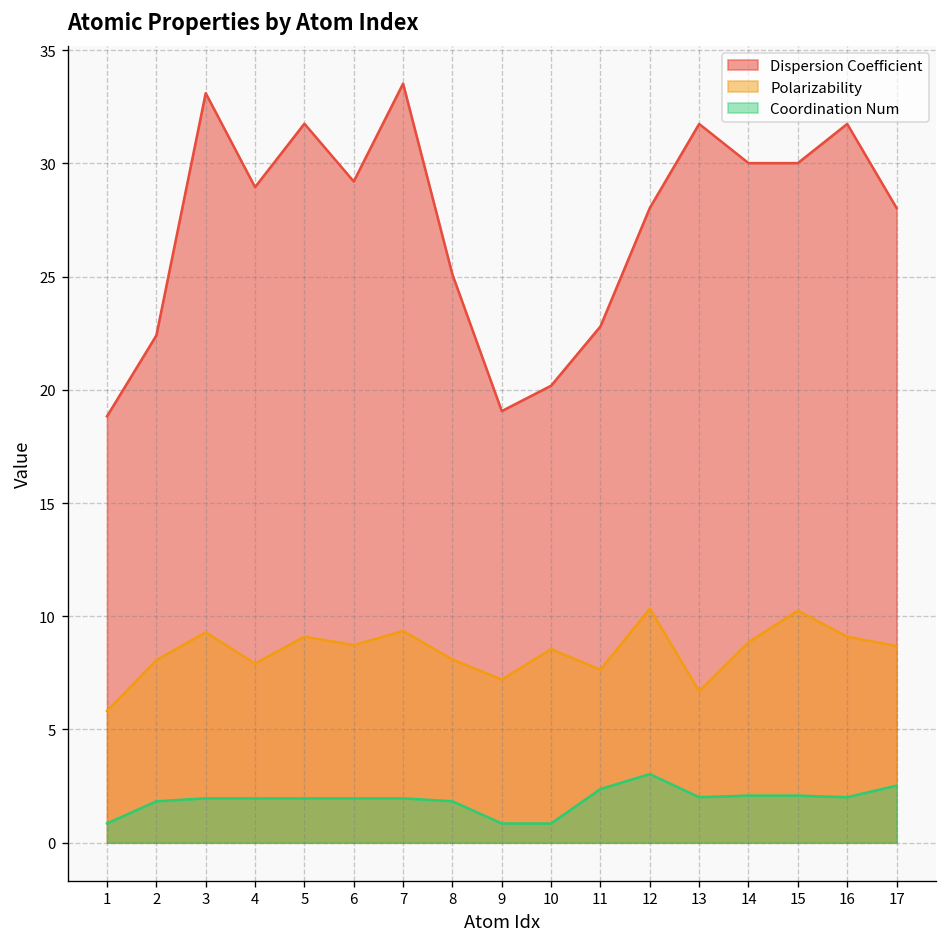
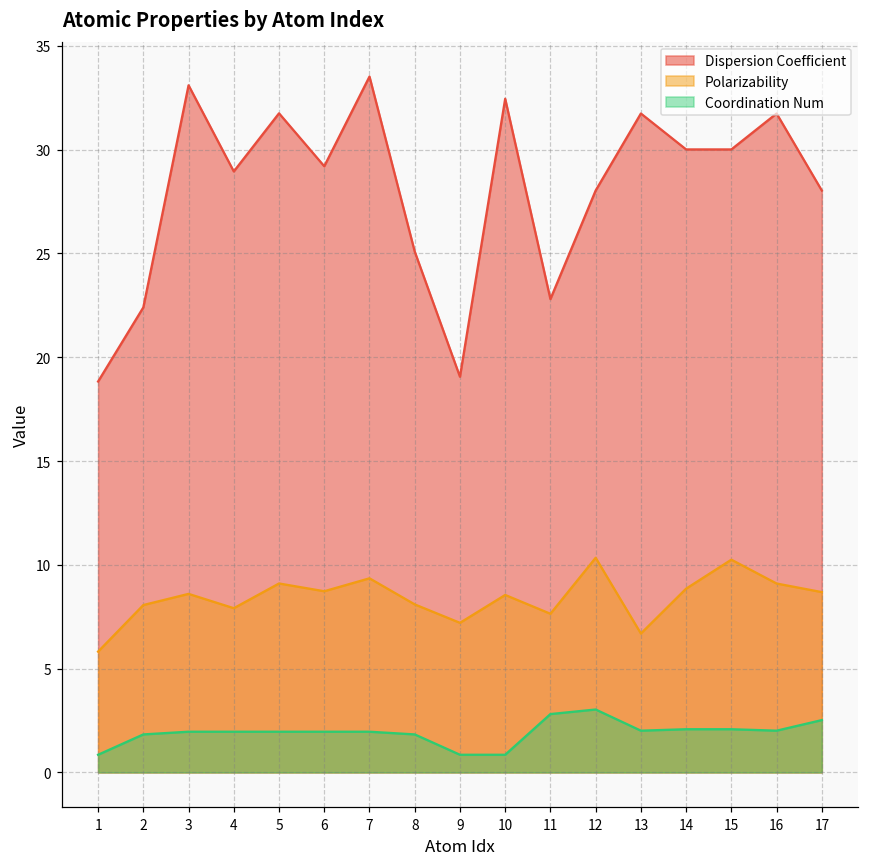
Polarizability, 3: 9.3 -> 8.6
Dispersion Coefficient, 10: 20.2 -> 32.5
Coordination Num, 11: 2.4 -> 2.8
